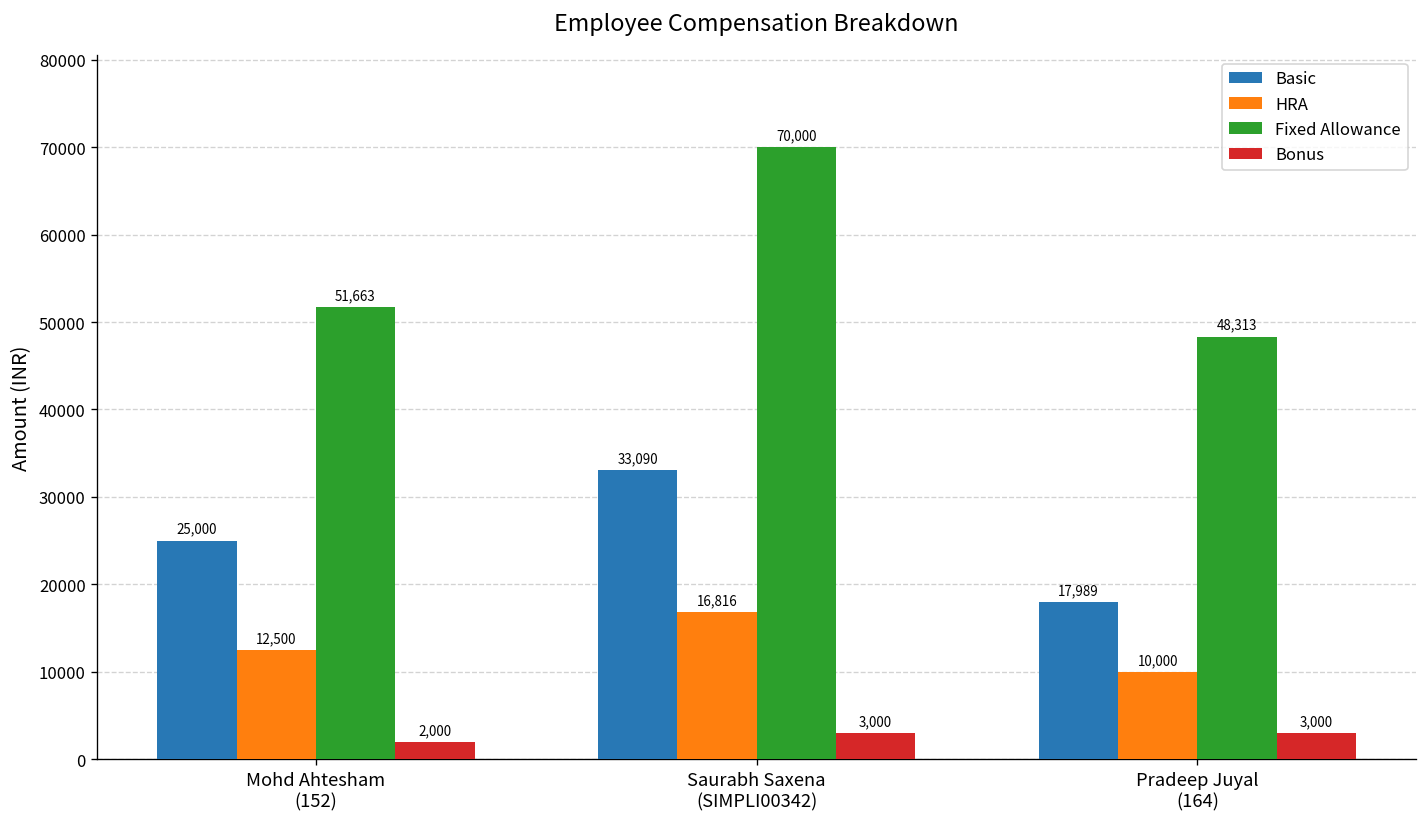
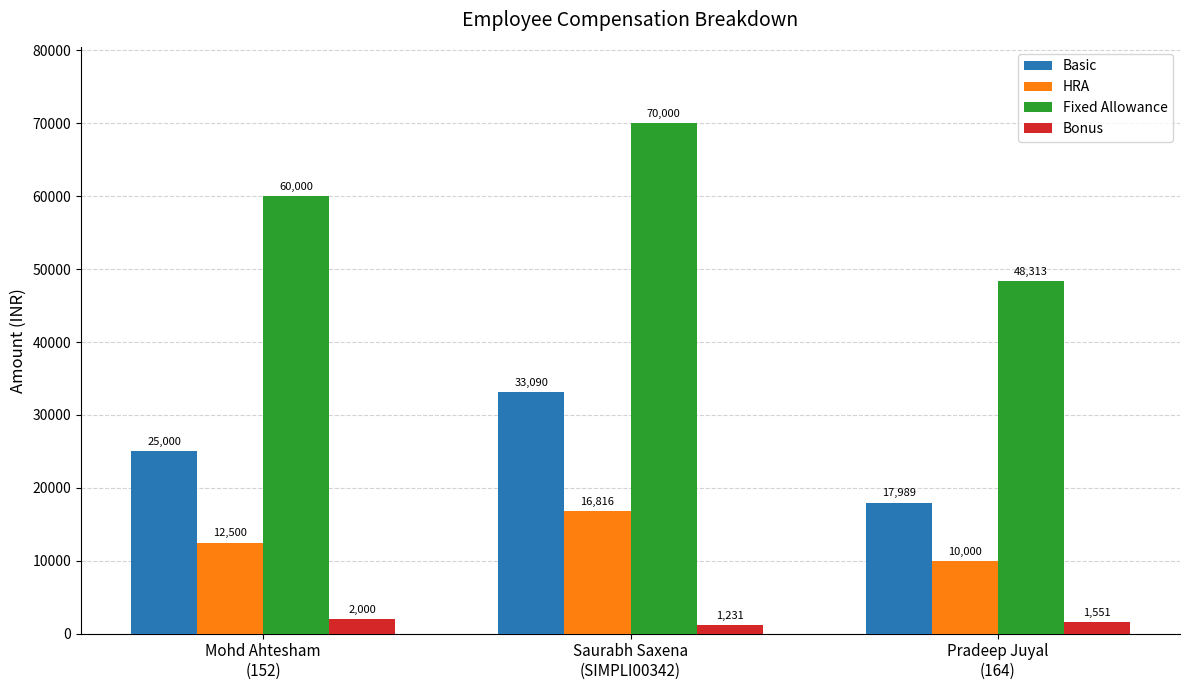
Fixed Allowance, Mohd Ahtesham (152): 51,663 -> 60,000
Bonus, Saurabh Saxena (SIMPLI00342): 3,000 -> 1,231
Bonus, Pradeep Juyal (164): 3,000 -> 1,551
